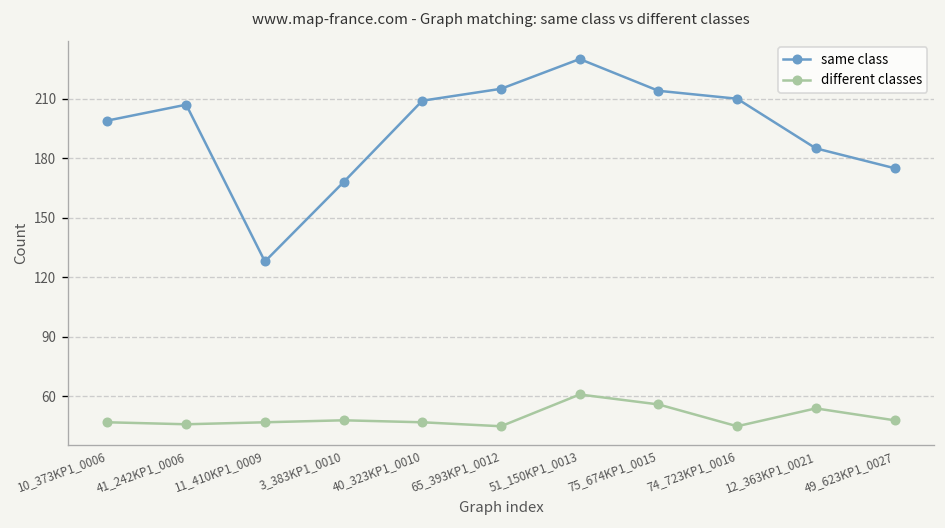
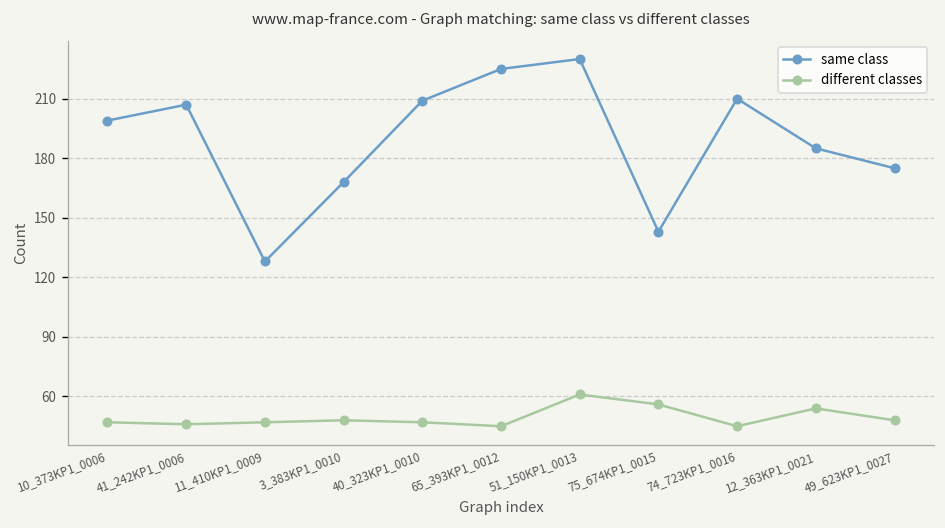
same class, 65_393KP1_0012: 215 -> 225
same class, 75_674KP1_0015: 214 -> 143
